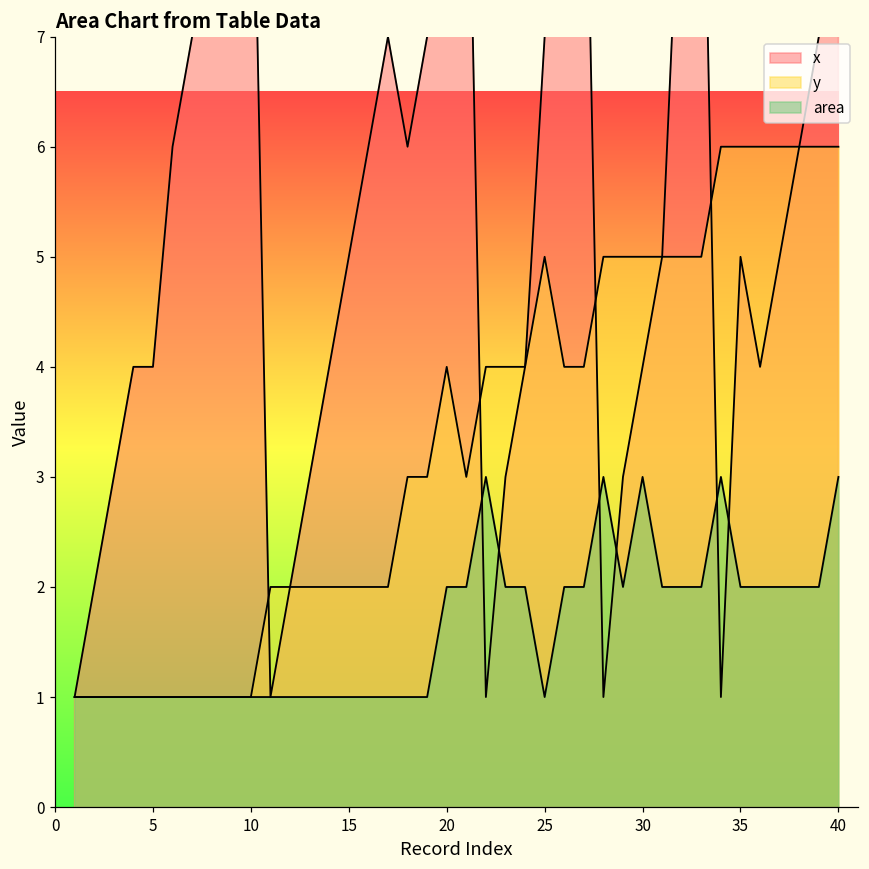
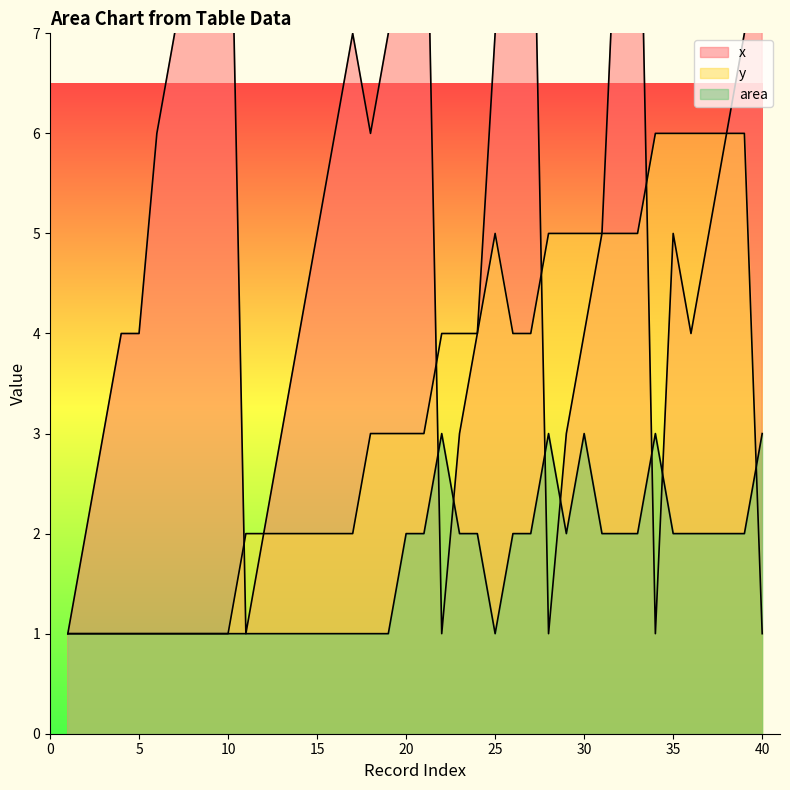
y, 20: 4 -> 3
y, 40: 6 -> 1
